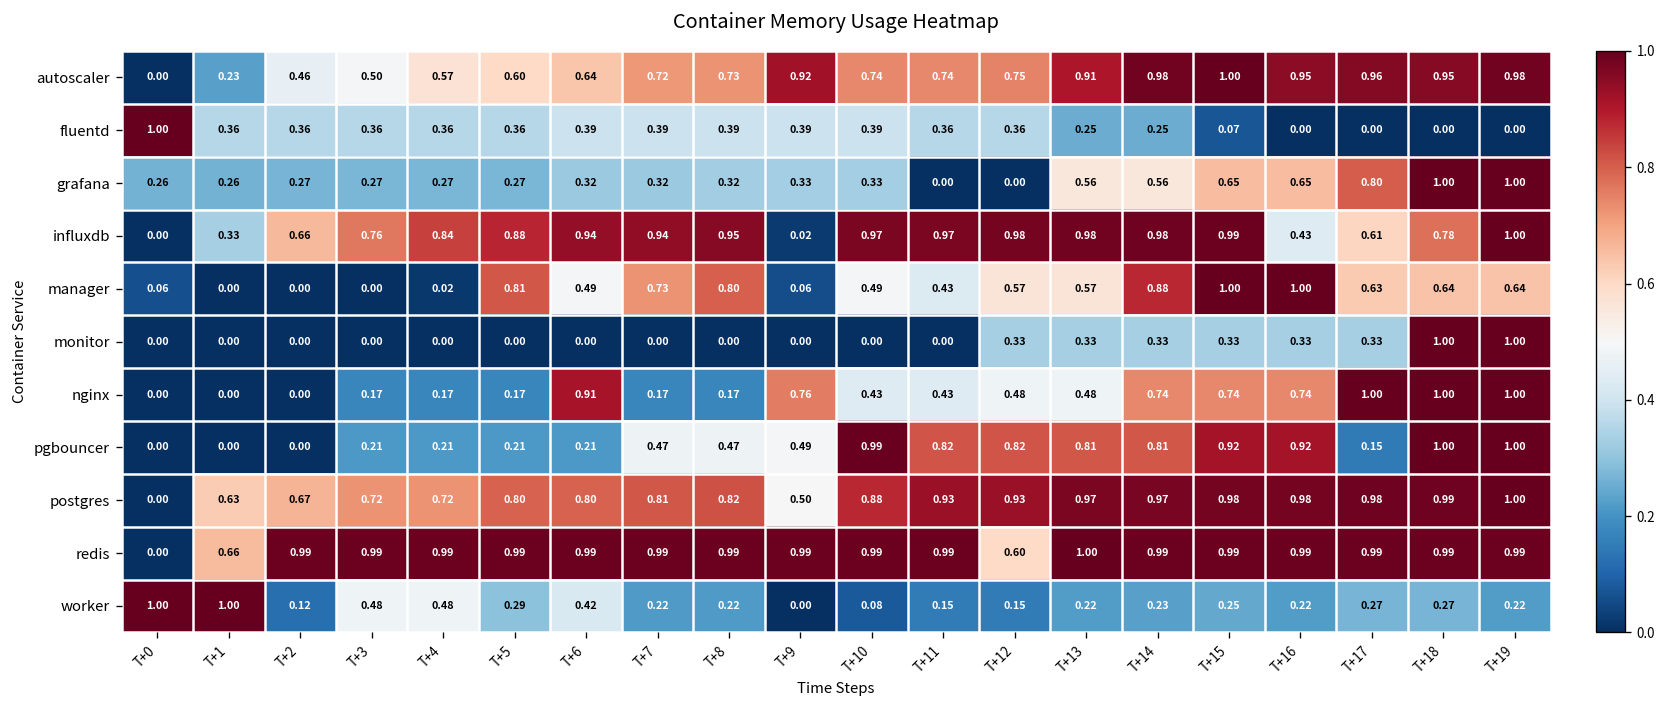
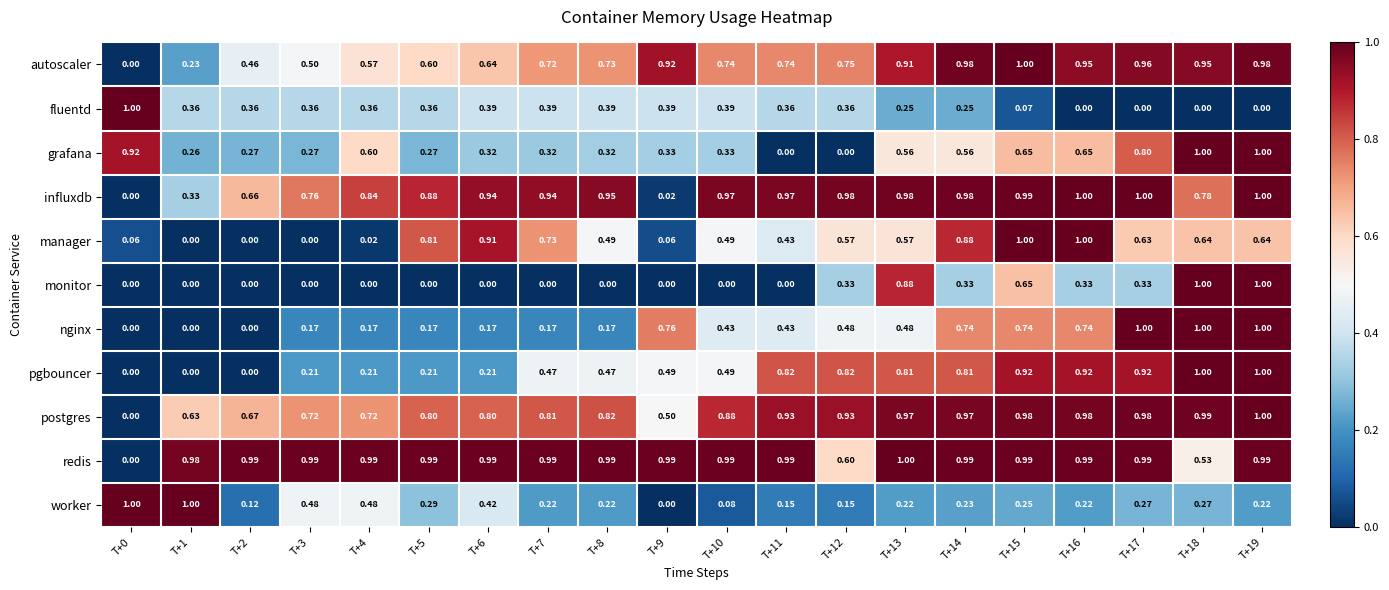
grafana, T+0: 0.26 -> 0.92
grafana, T+4: 0.27 -> 0.60
influxdb, T+16: 0.43 -> 1.00
influxdb, T+17: 0.61 -> 1.00
manager, T+6: 0.49 -> 0.91
manager, T+8: 0.80 -> 0.49
monitor, T+13: 0.33 -> 0.88
monitor, T+15: 0.33 -> 0.65
nginx, T+6: 0.91 -> 0.17
pgbouncer, T+10: 0.99 -> 0.49
pgbouncer, T+17: 0.15 -> 0.92
redis, T+1: 0.66 -> 0.98
redis, T+18: 0.99 -> 0.53
